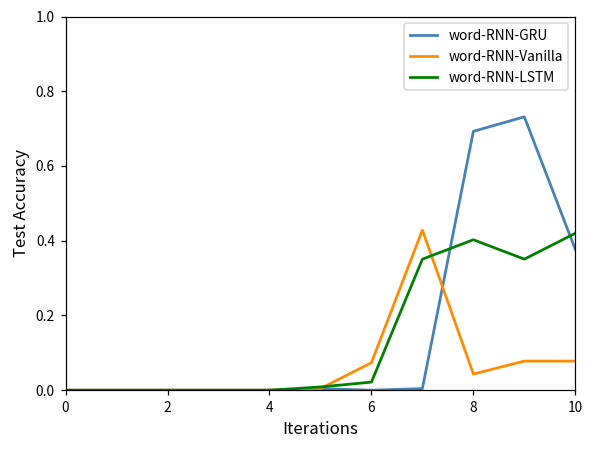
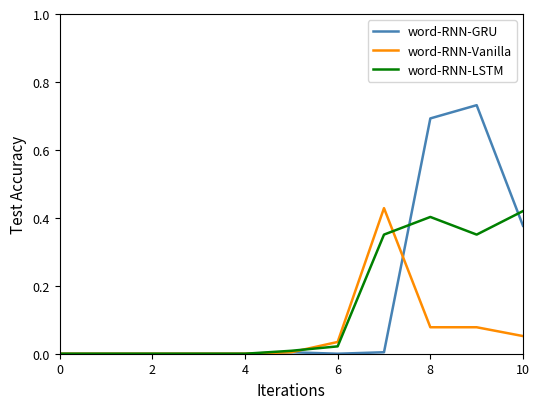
word-RNN-Vanilla, 6: 0.07 -> 0.03
word-RNN-Vanilla, 8: 0.04 -> 0.08
word-RNN-Vanilla, 10: 0.08 -> 0.05
